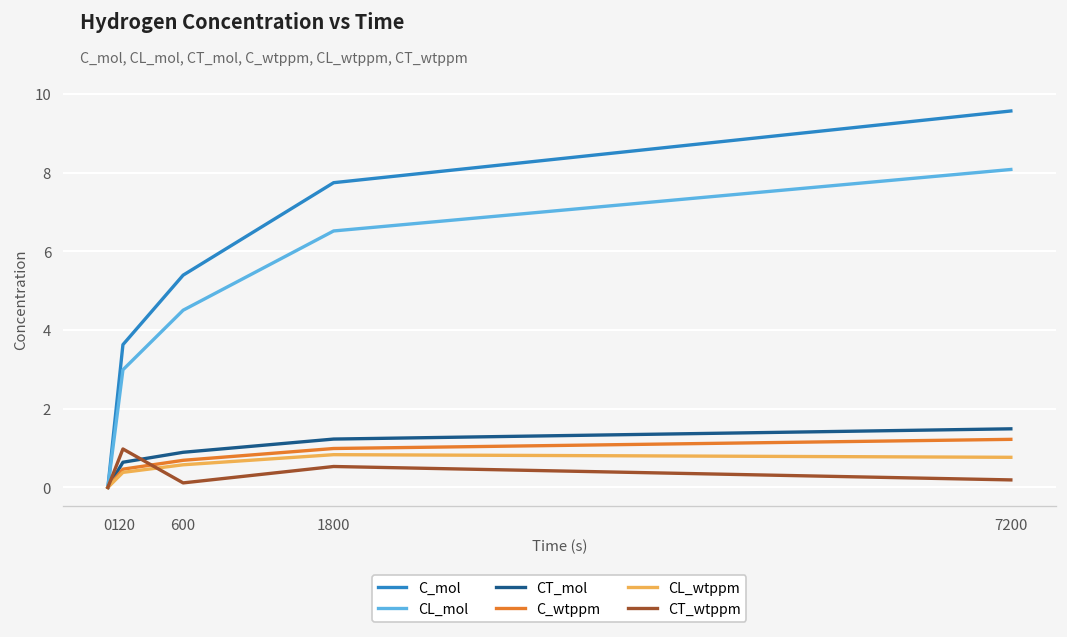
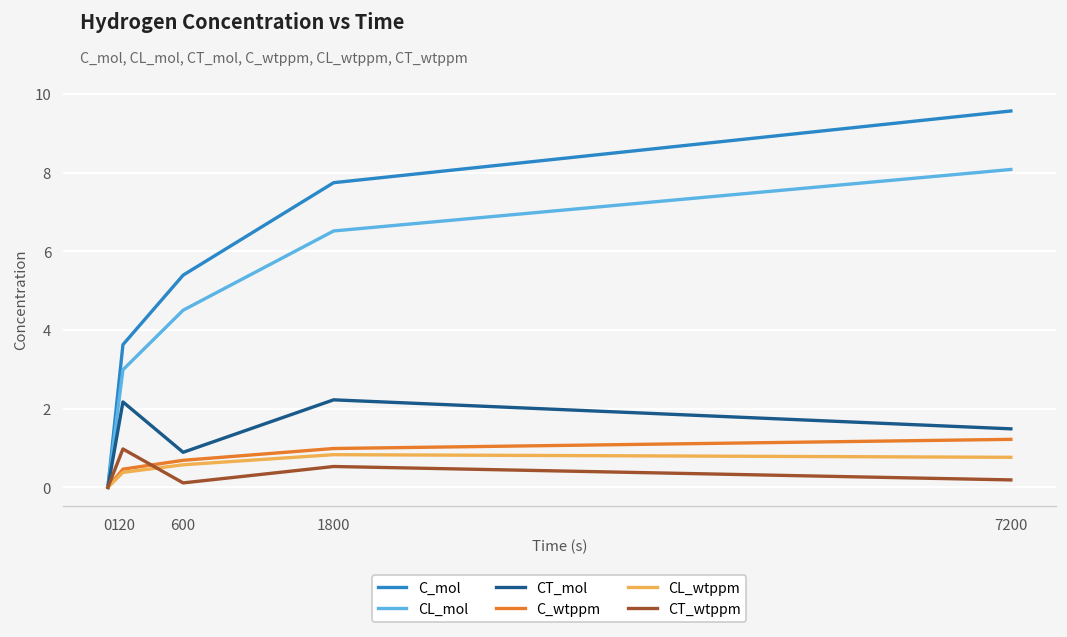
CT_mol, 120: 0.6 -> 2.2
CT_mol, 1800: 1.2 -> 2.2
